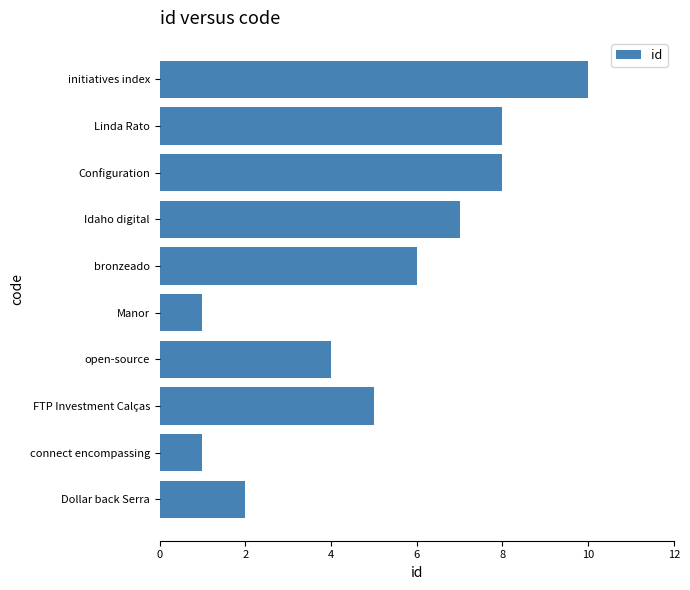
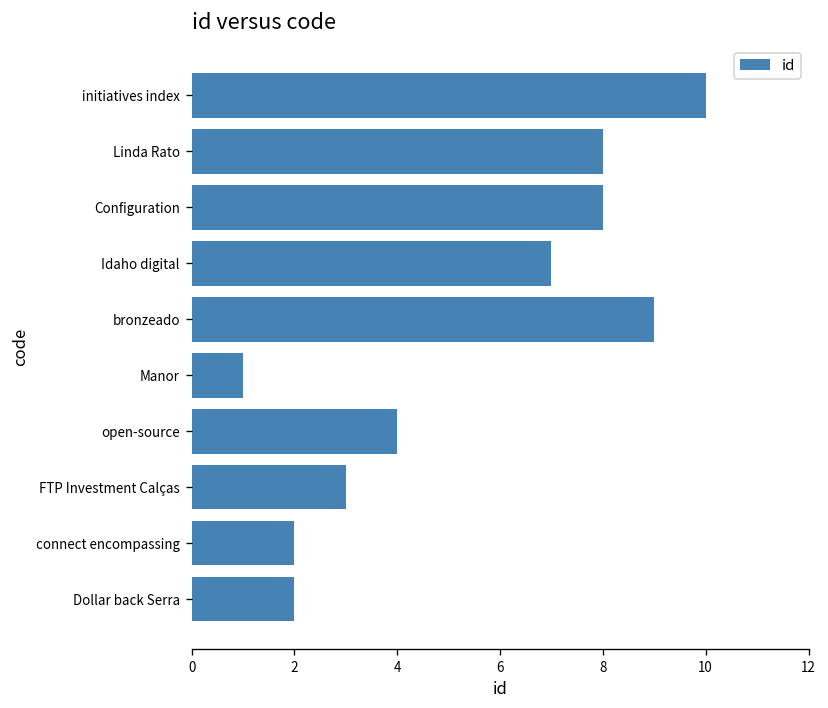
bronzeado: 6 -> 9
FTP Investment Calças: 5 -> 3
connect encompassing: 1 -> 2
